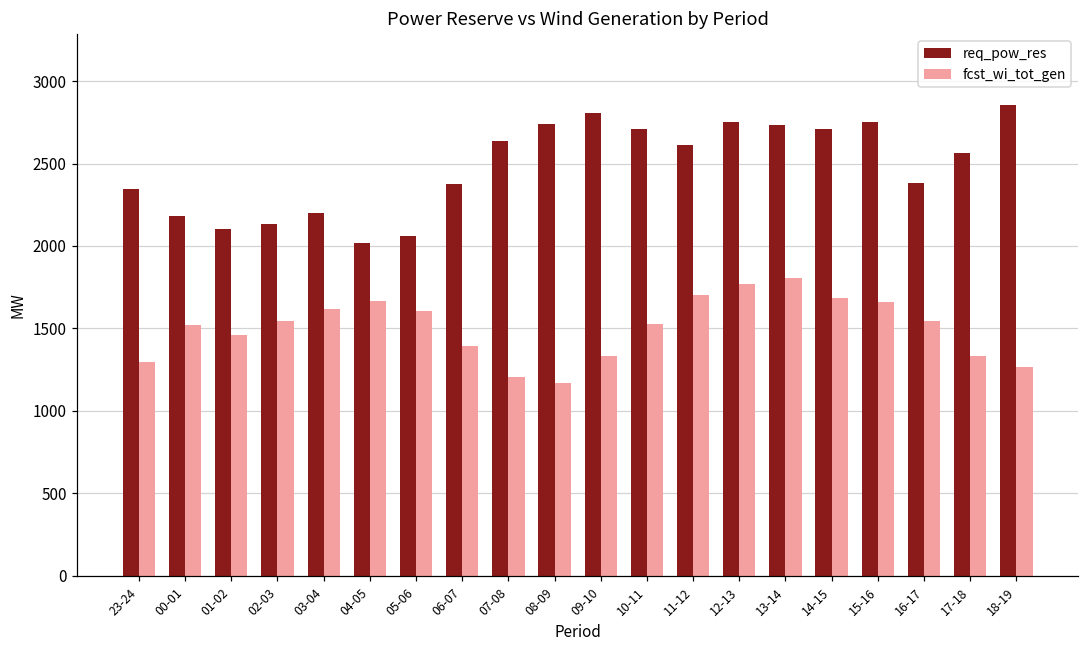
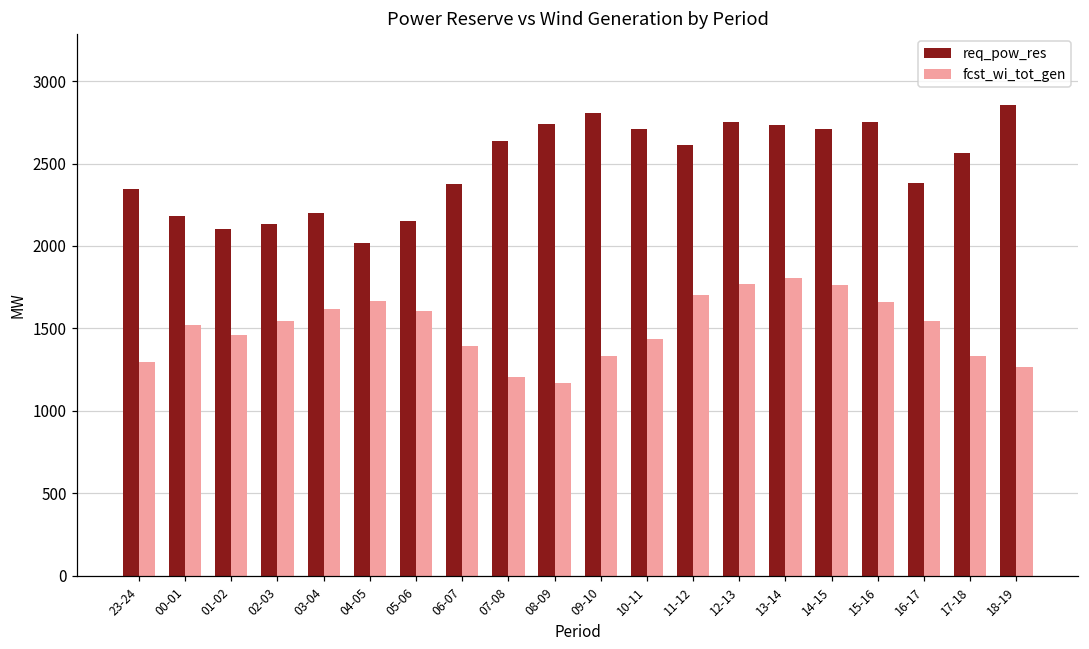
req_pow_res, 05-06: 2060 -> 2150
fcst_wi_tot_gen, 10-11: 1530 -> 1440
fcst_wi_tot_gen, 14-15: 1690 -> 1760
